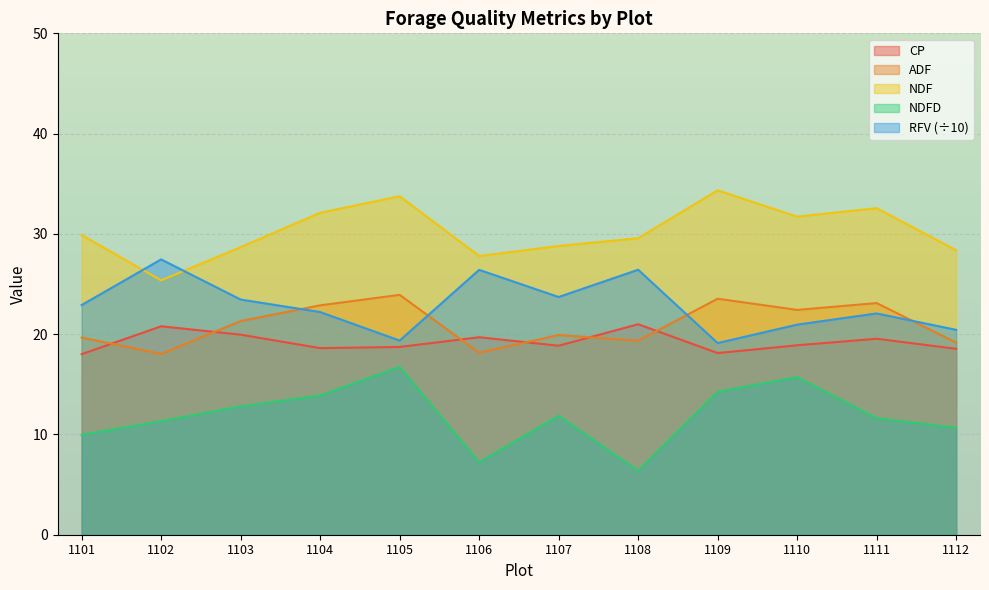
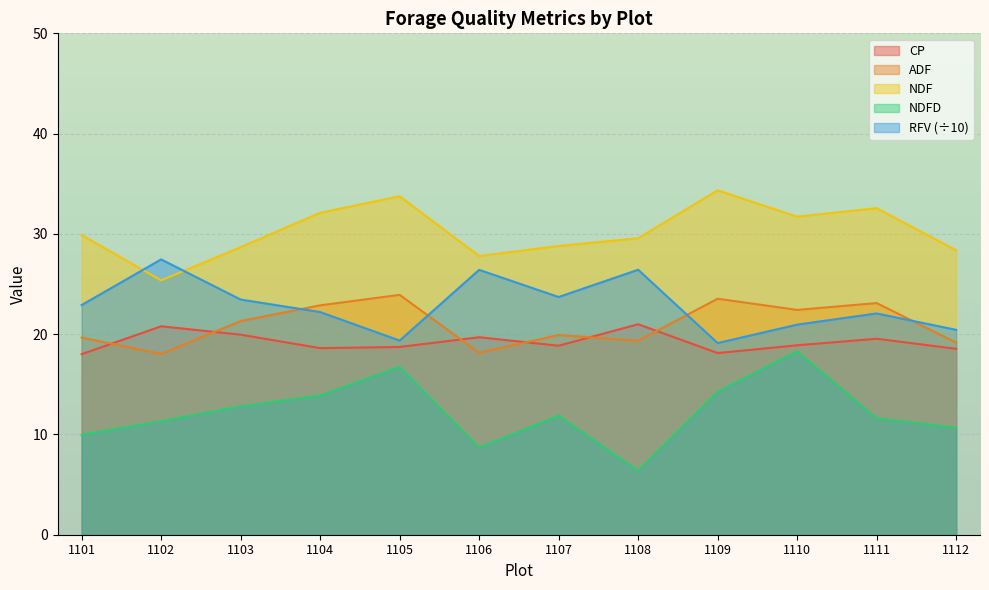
NDFD, 1106: 7.2 -> 8.7
NDFD, 1110: 15.7 -> 18.3
